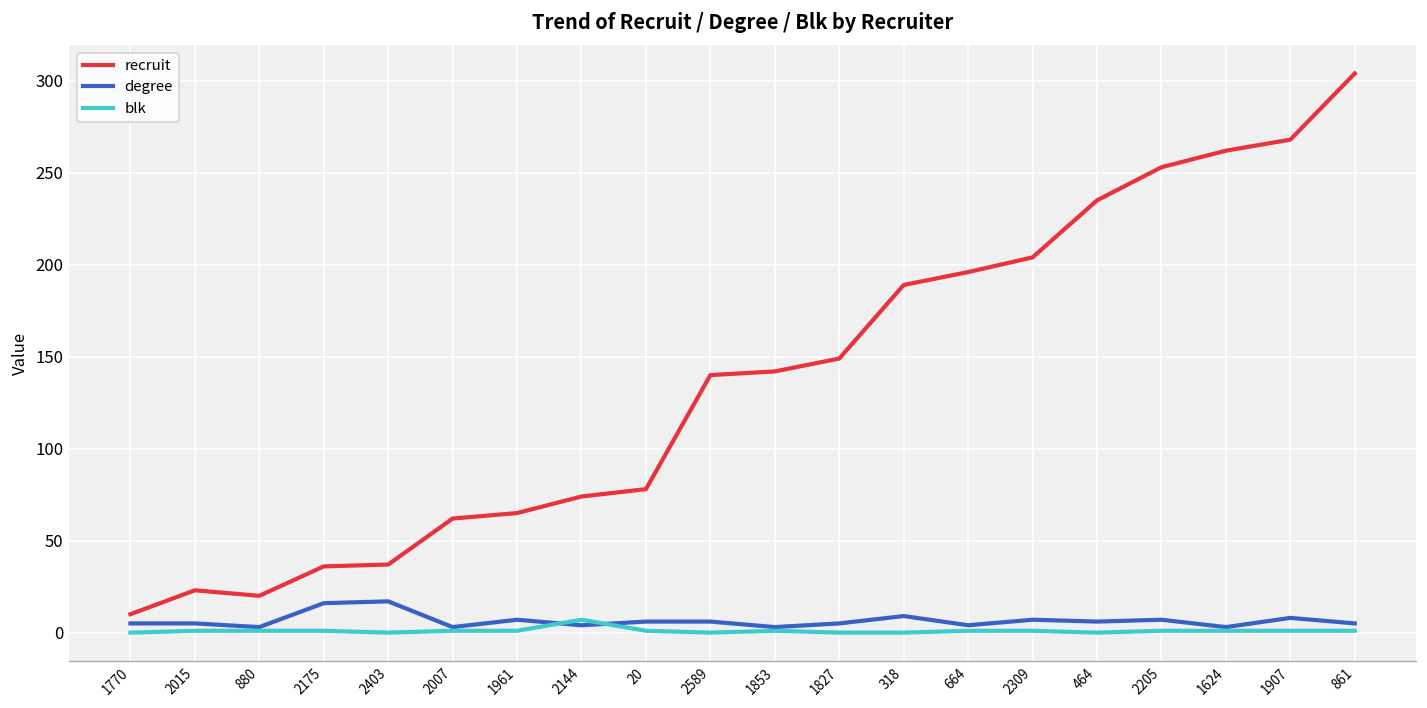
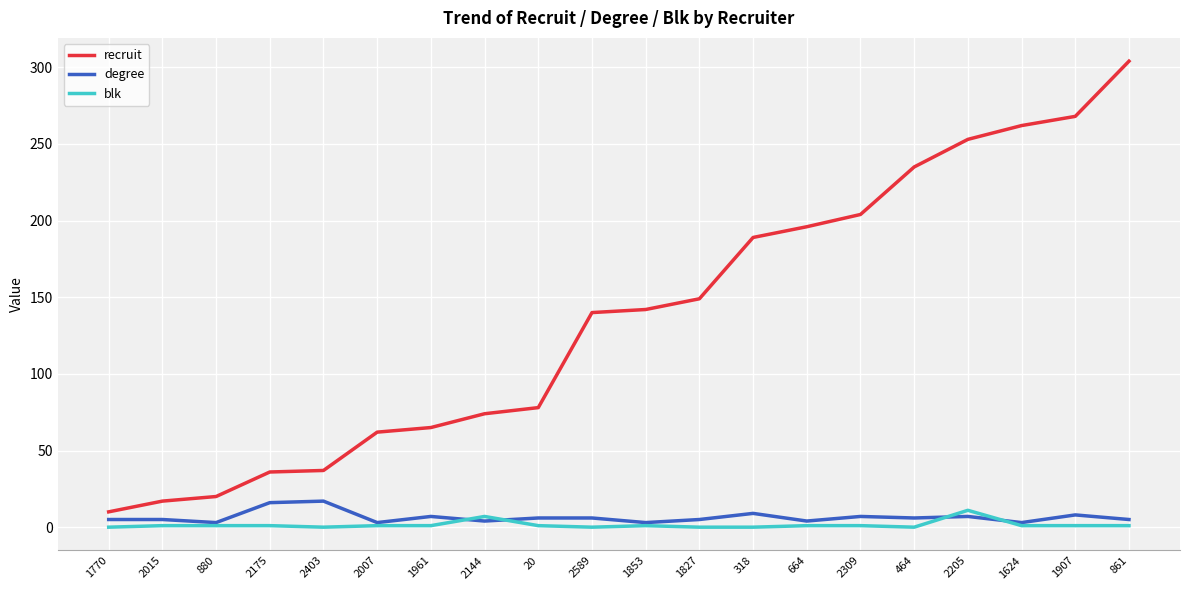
recruit, 2015: 23 -> 17
blk, 2205: 1 -> 11
